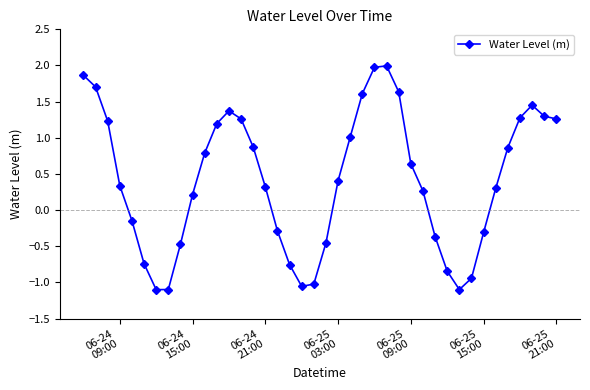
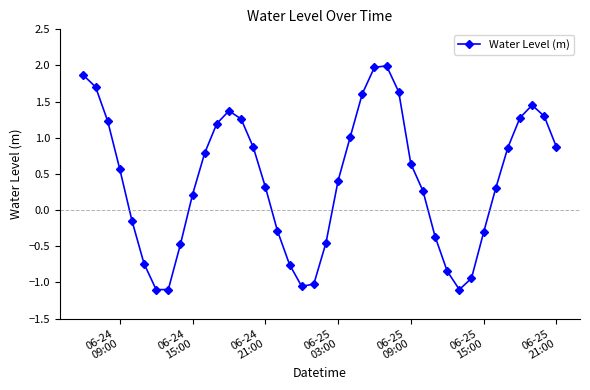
06-24 09:00: 0.3 -> 0.6
06-25 21:00: 1.3 -> 0.9
